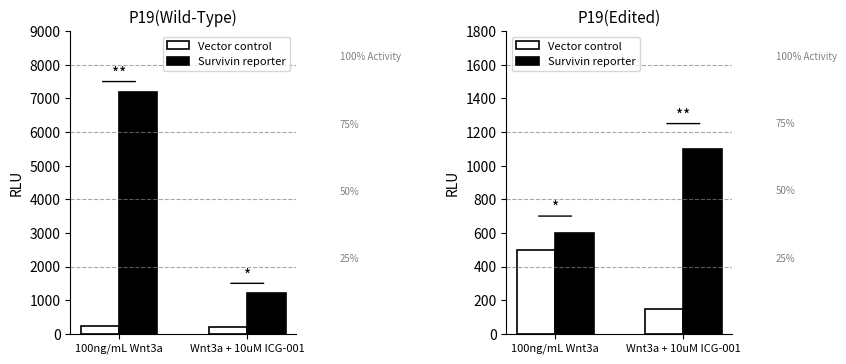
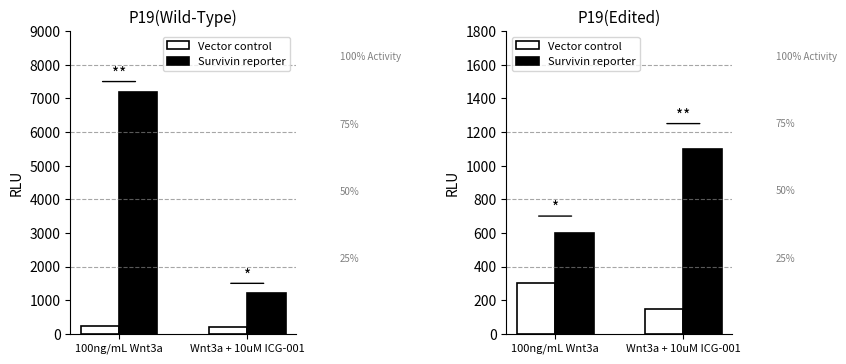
P19(Edited), Vector control, 100ng/mL Wnt3a: 500 -> 300
